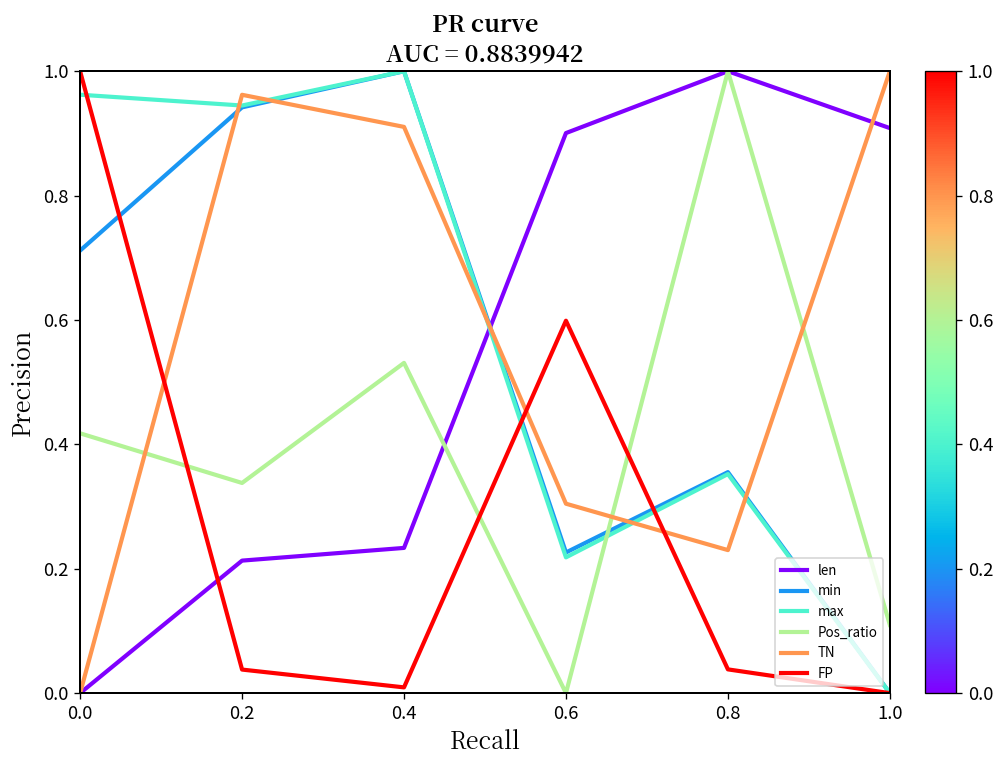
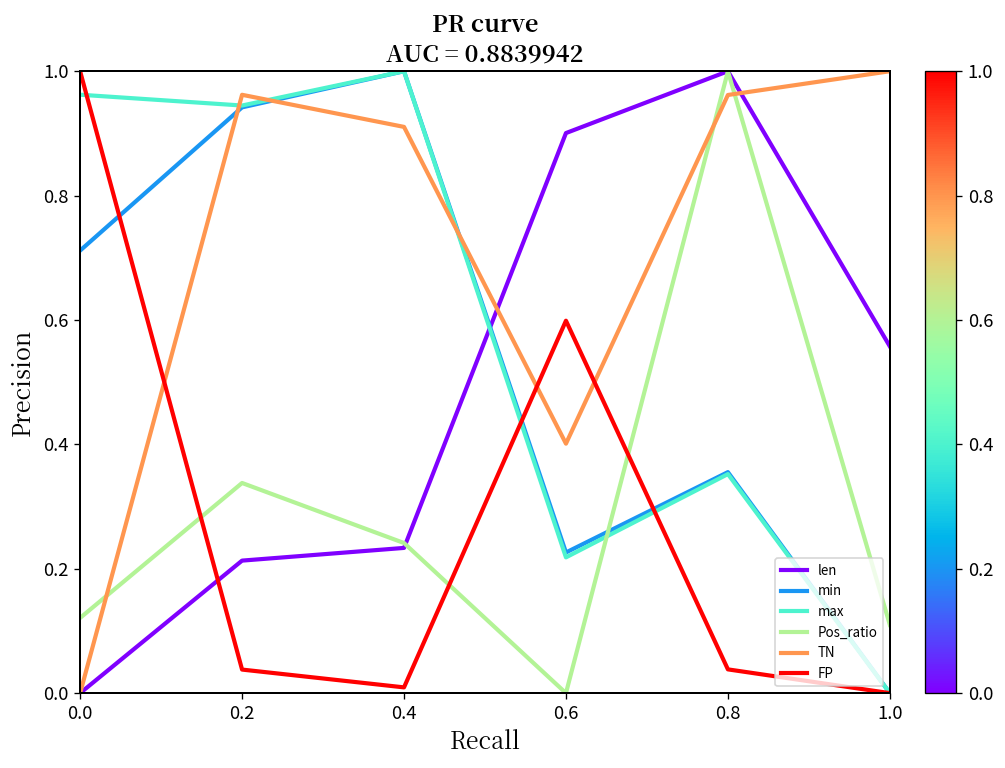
Pos_ratio, 0.0: 0.42 -> 0.12
Pos_ratio, 0.4: 0.53 -> 0.24
TN, 0.6: 0.30 -> 0.40
TN, 0.8: 0.23 -> 0.96
len, 1.0: 0.91 -> 0.56
